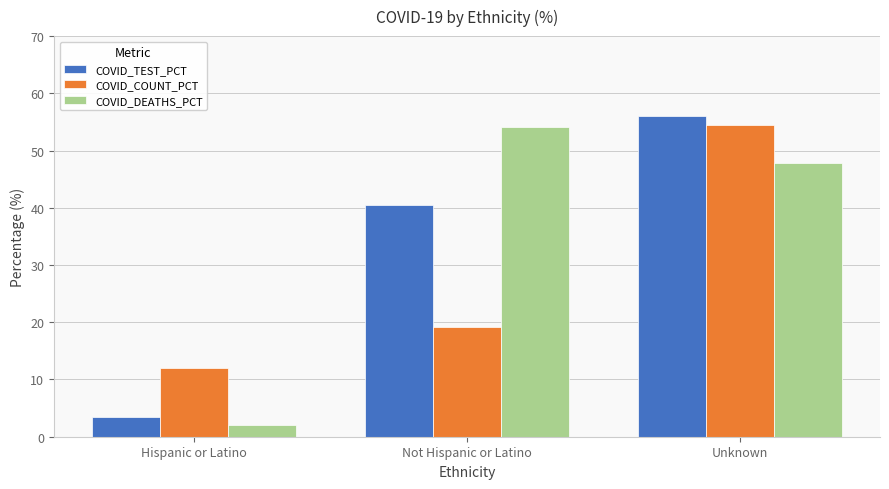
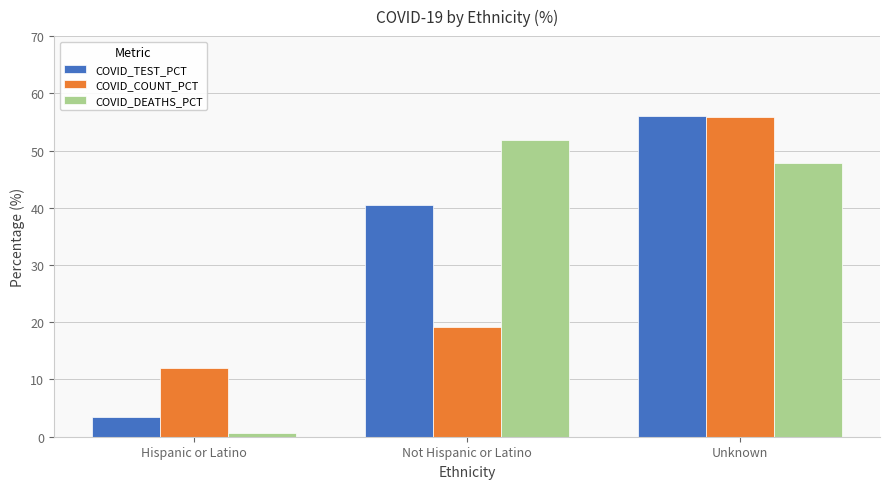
COVID_DEATHS_PCT, Hispanic or Latino: 2 -> 1
COVID_DEATHS_PCT, Not Hispanic or Latino: 54 -> 52
COVID_COUNT_PCT, Unknown: 54 -> 56
